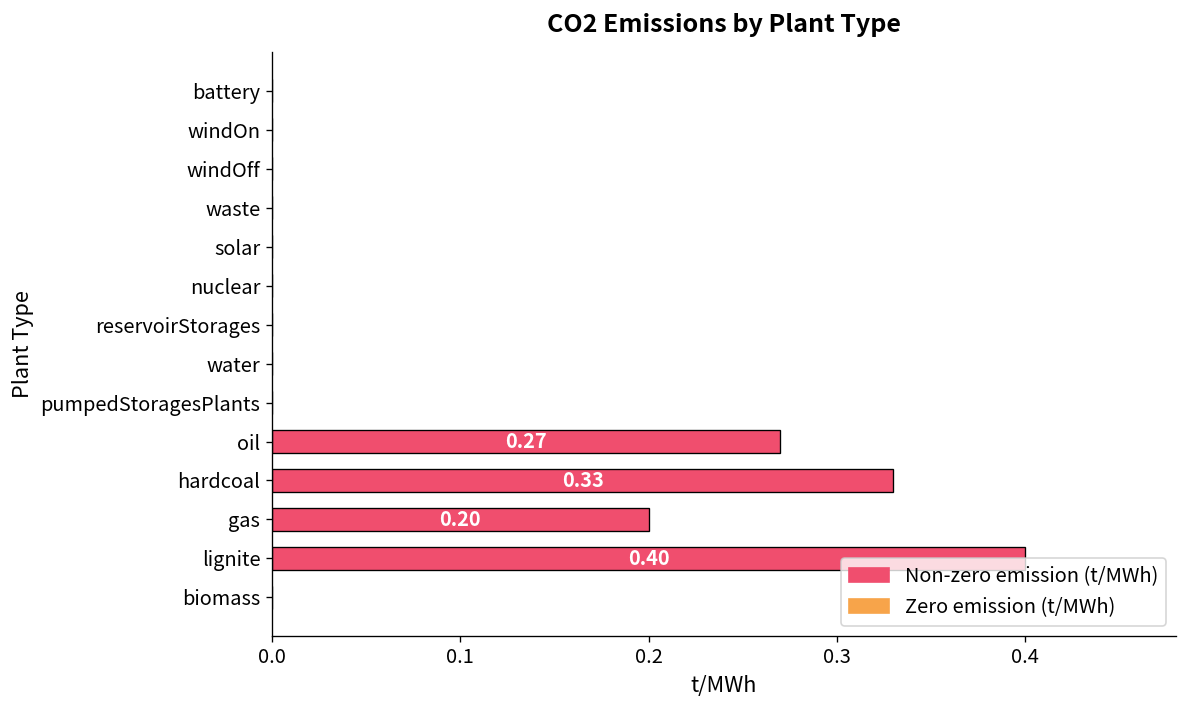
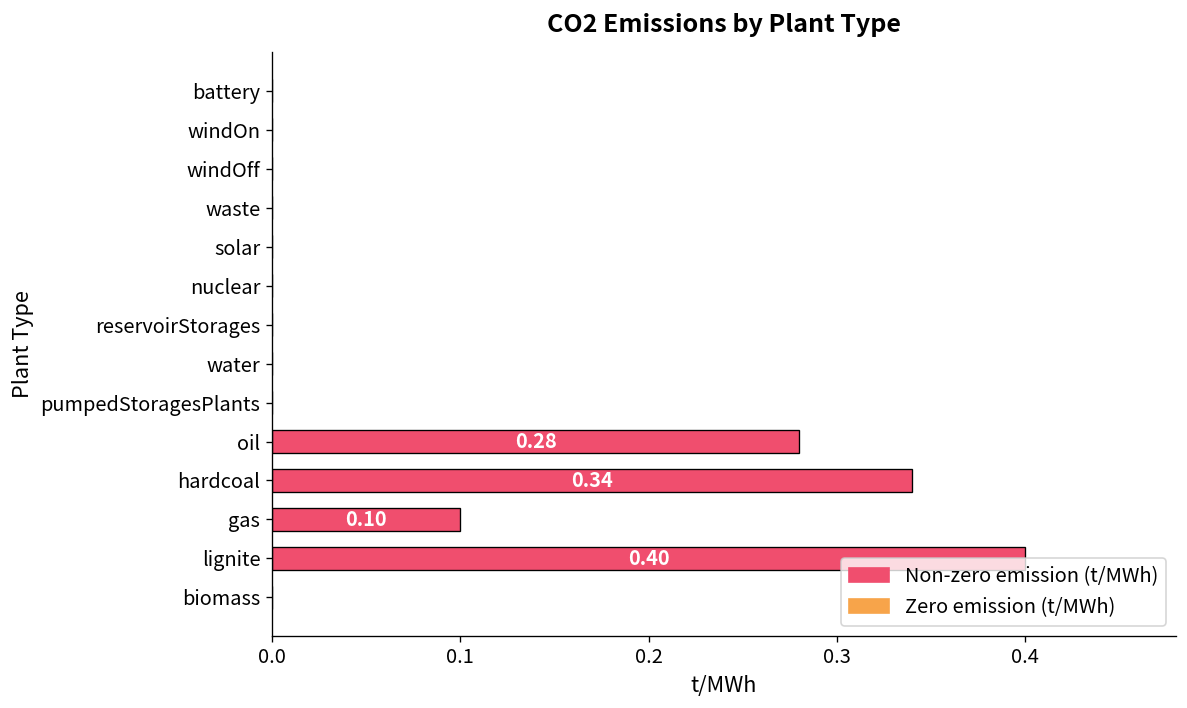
oil: 0.27 -> 0.28
hardcoal: 0.33 -> 0.34
gas: 0.20 -> 0.10
